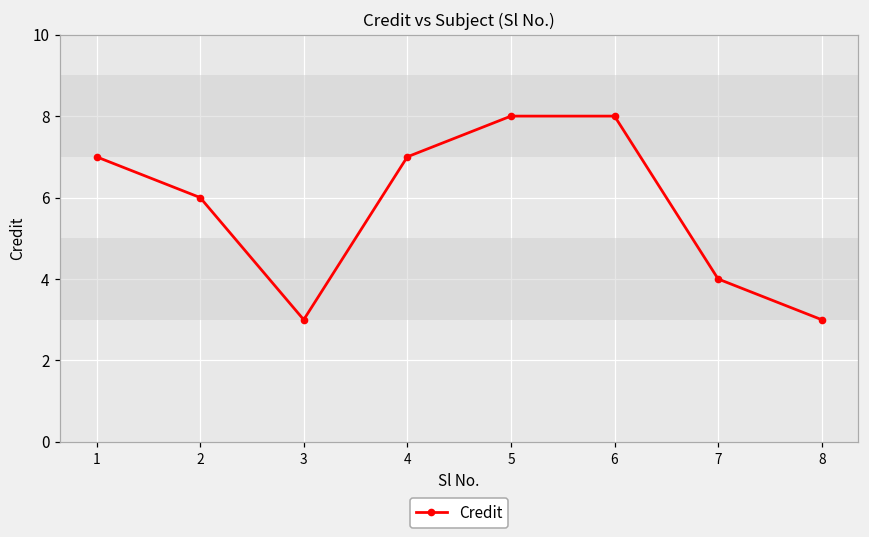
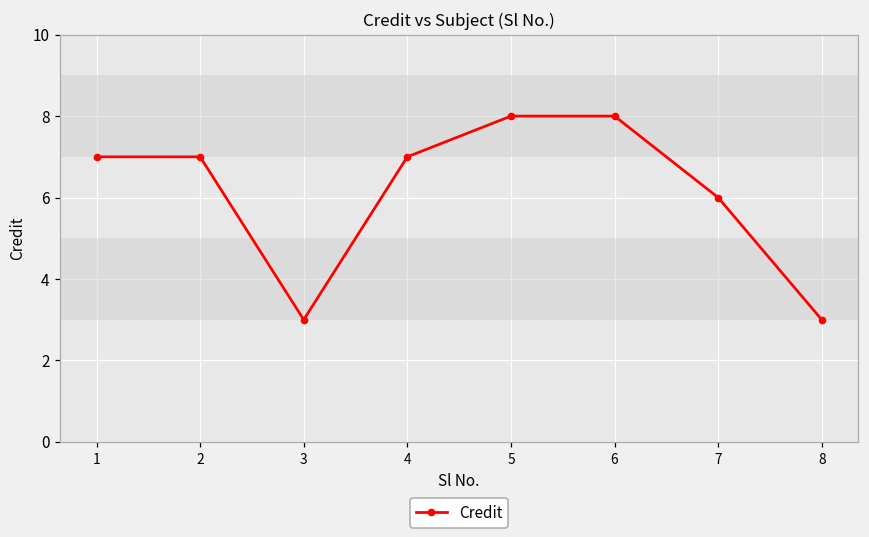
2: 6 -> 7
7: 4 -> 6
